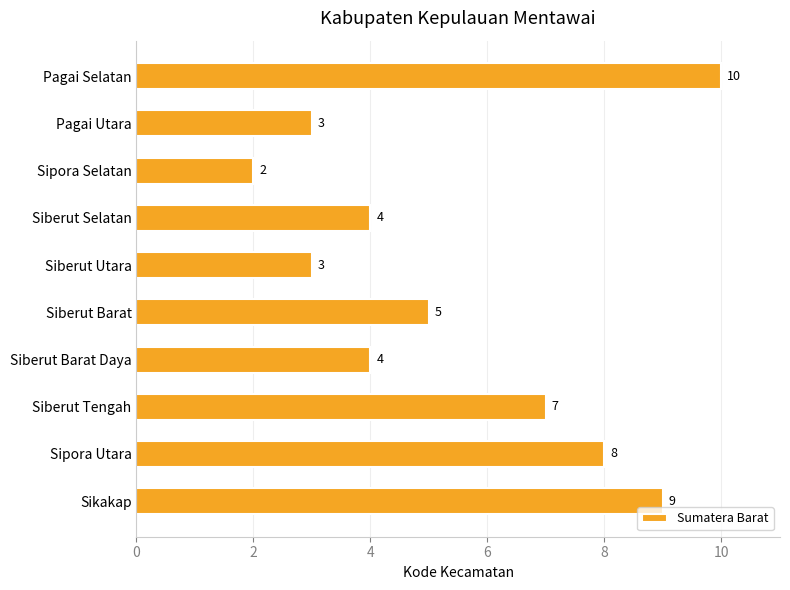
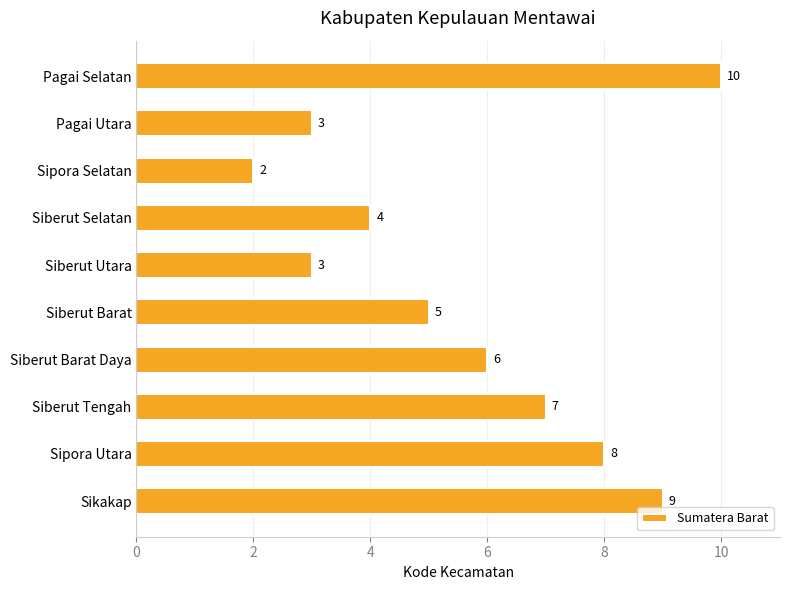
Siberut Barat Daya: 4 -> 6
